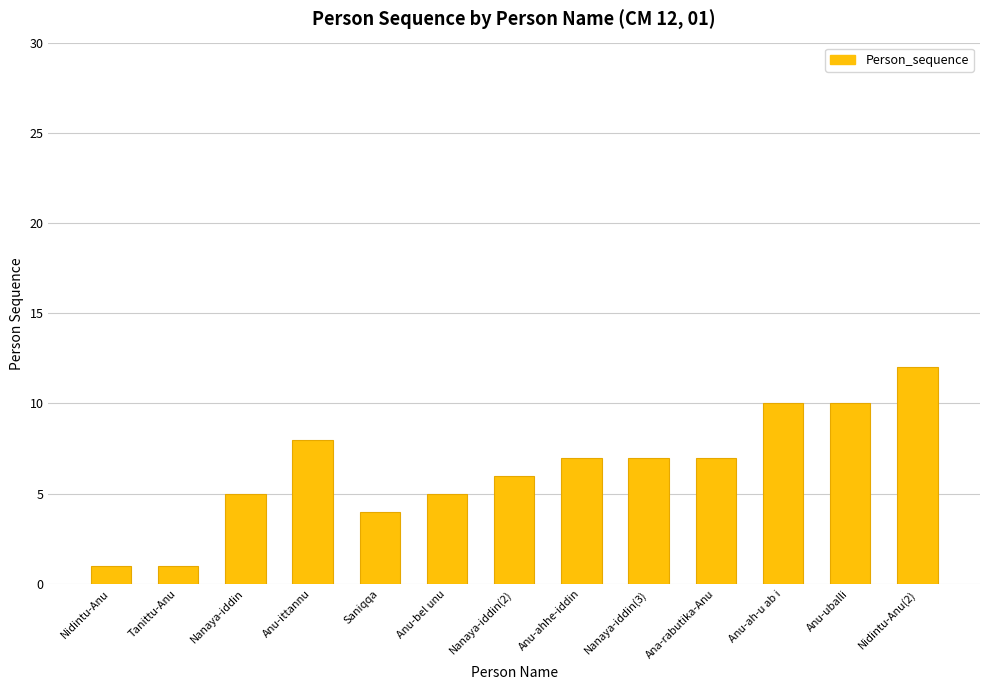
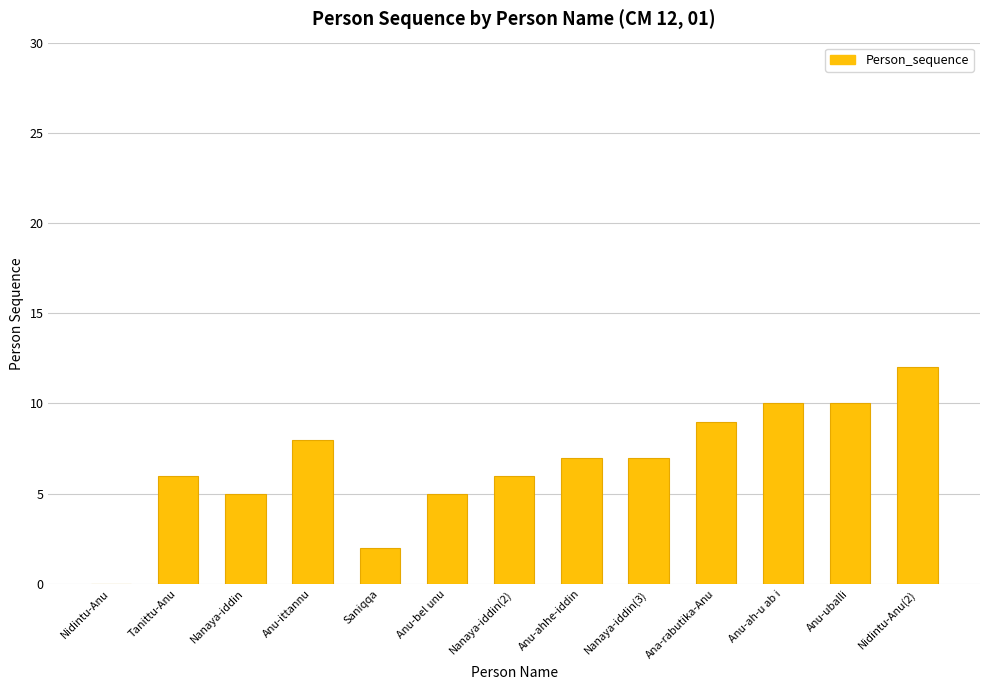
Nidintu-Anu: 1 -> 0
Tanittu-Anu: 1 -> 6
Saniqqa: 4 -> 2
Ana-rabutika-Anu: 7 -> 9
